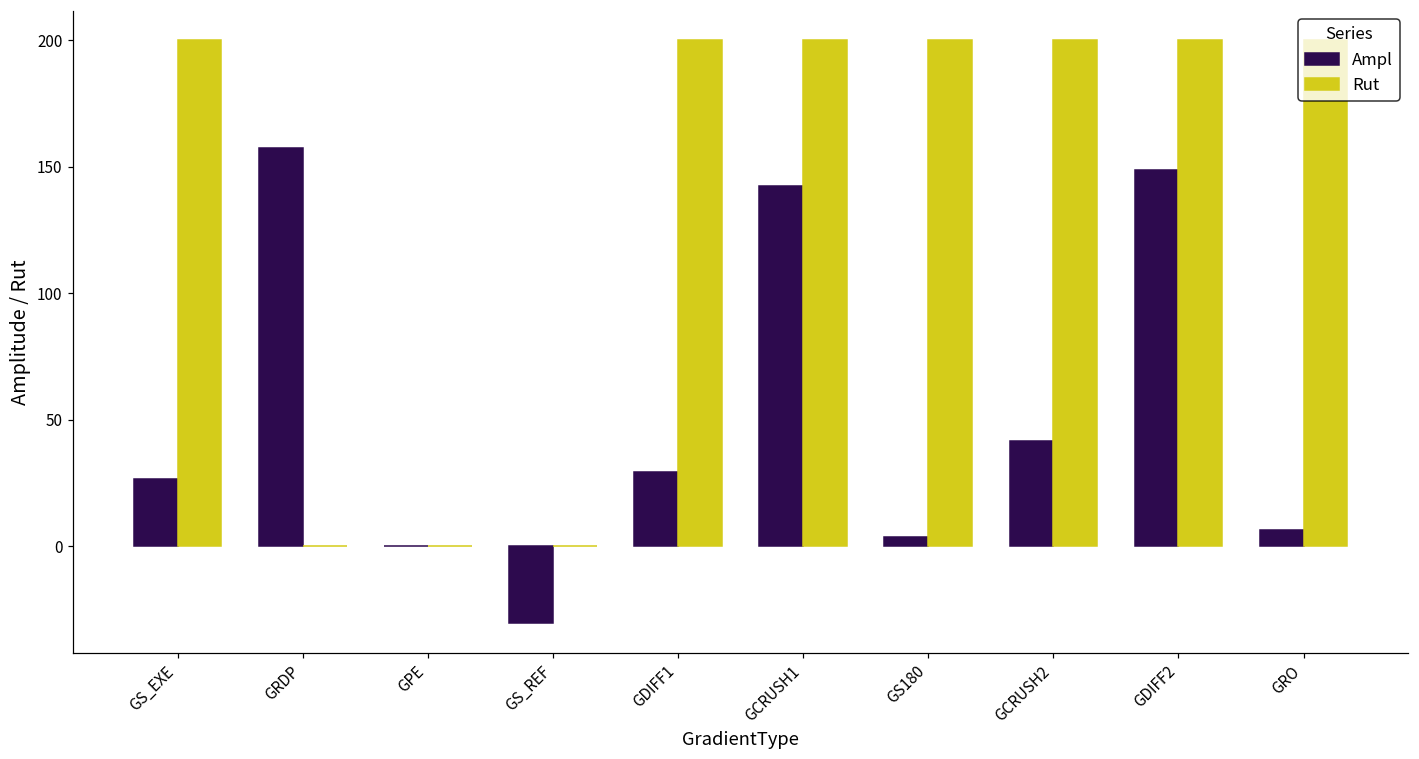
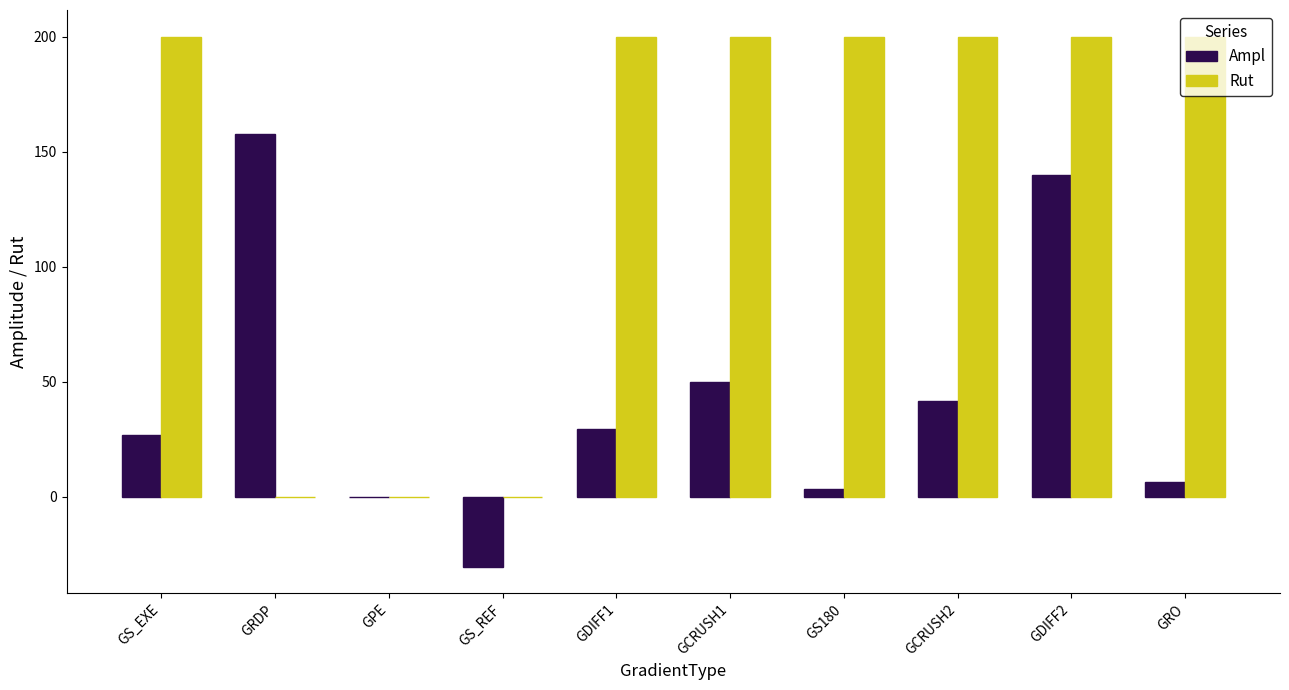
Ampl, GCRUSH1: 142 -> 50
Ampl, GDIFF2: 149 -> 140
